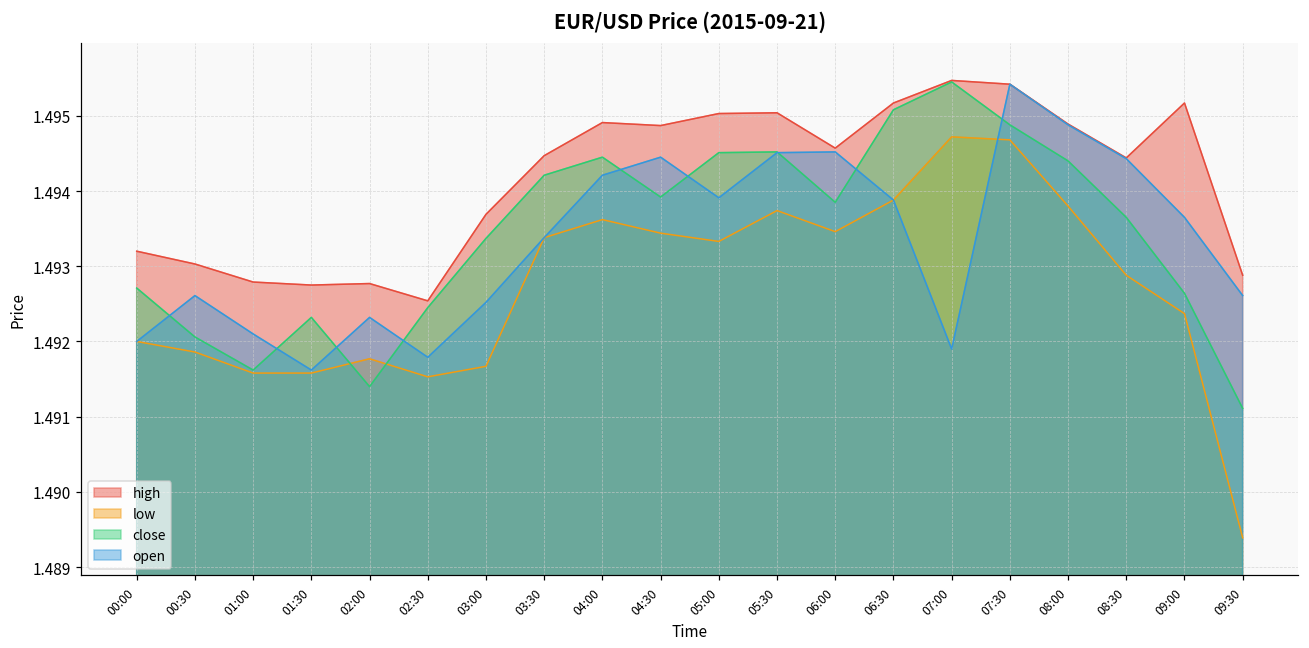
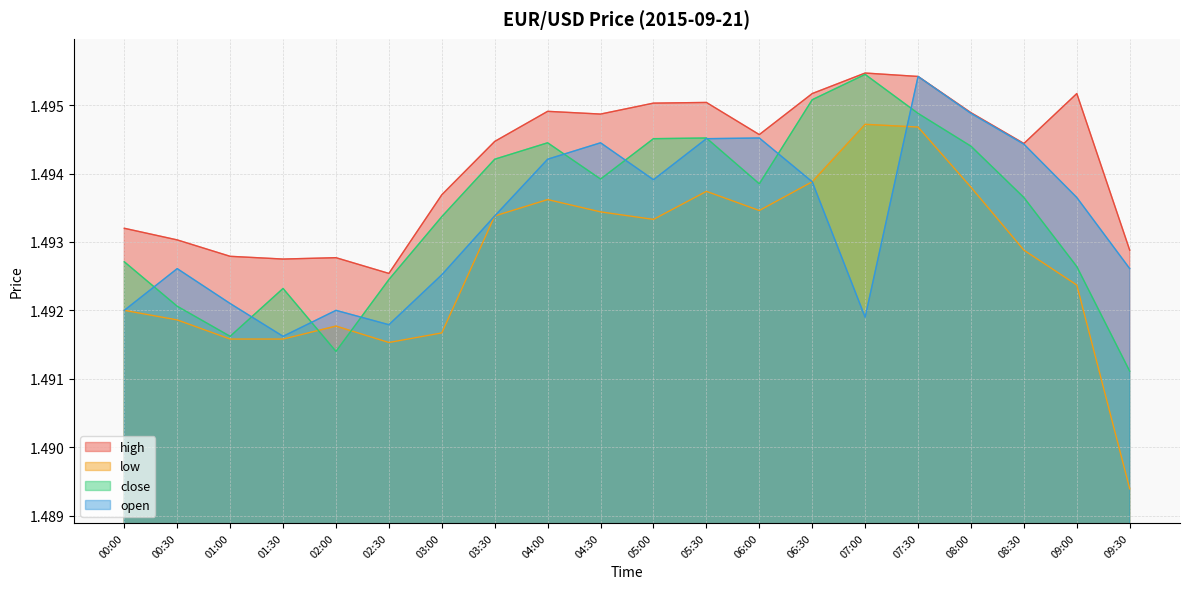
open, 02:00: 1.4923 -> 1.4920
